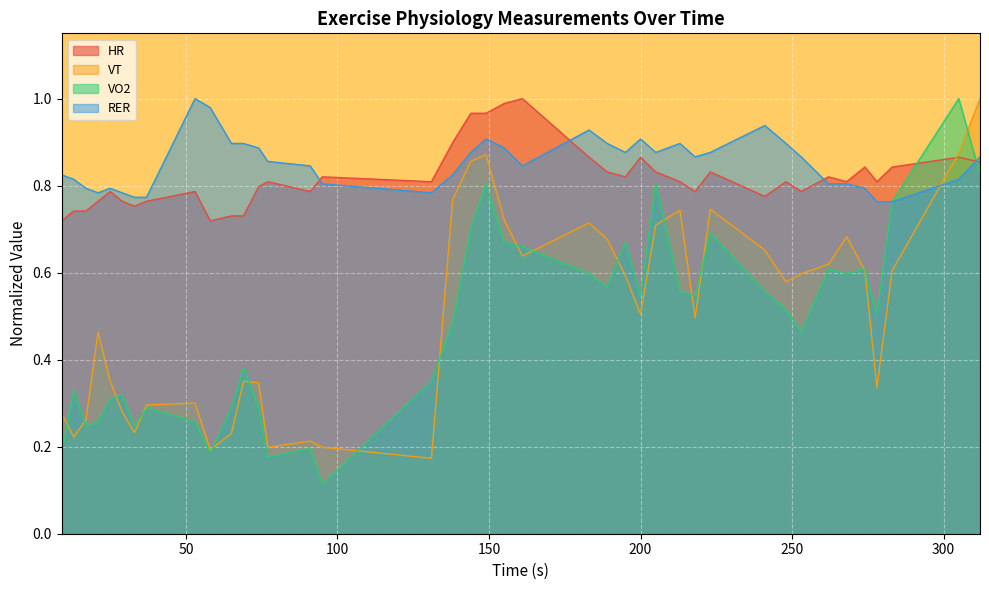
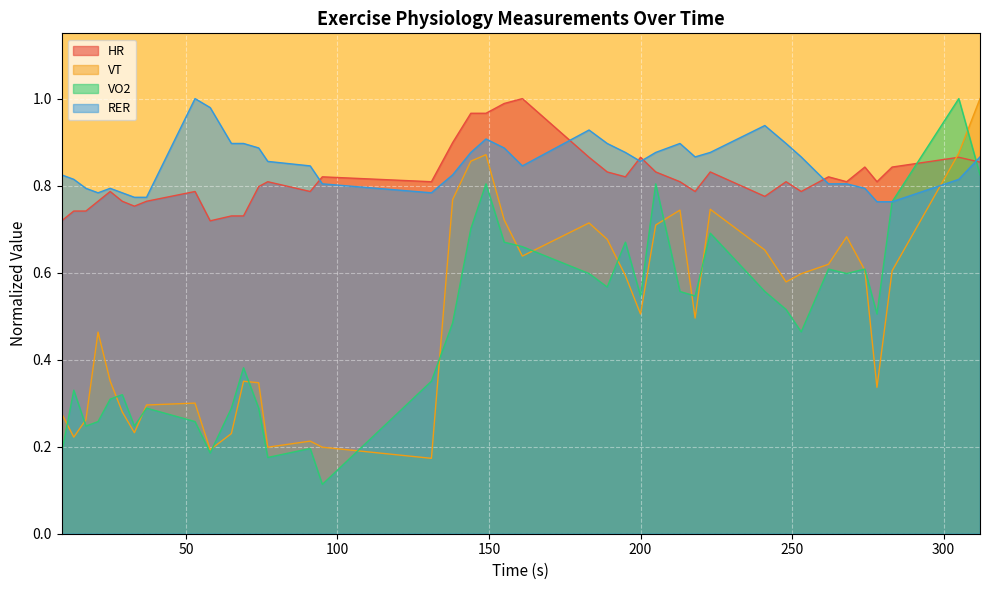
RER, 200: 0.91 -> 0.86
